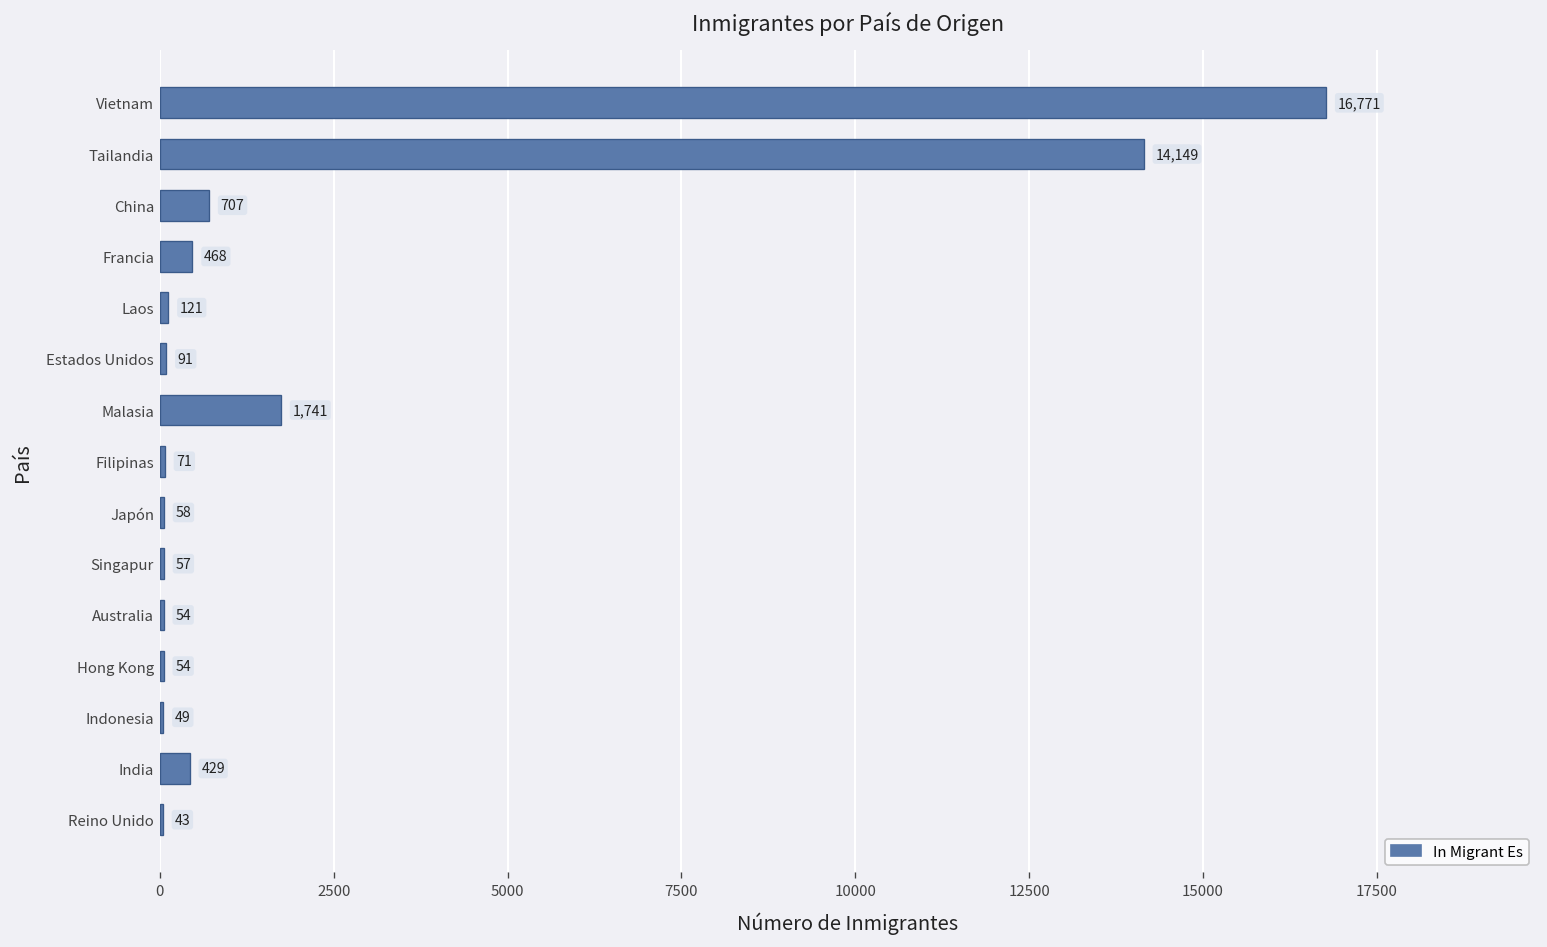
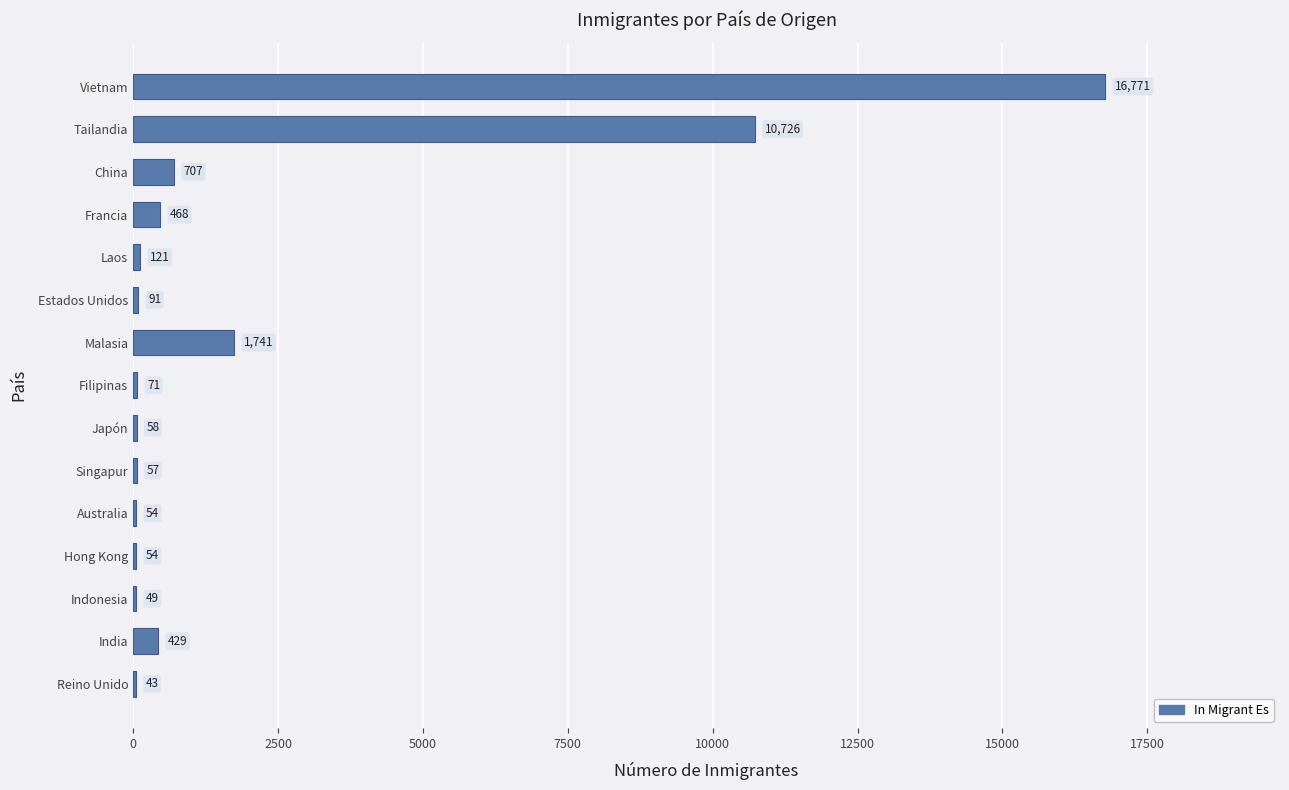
Tailandia: 14,149 -> 10,726
